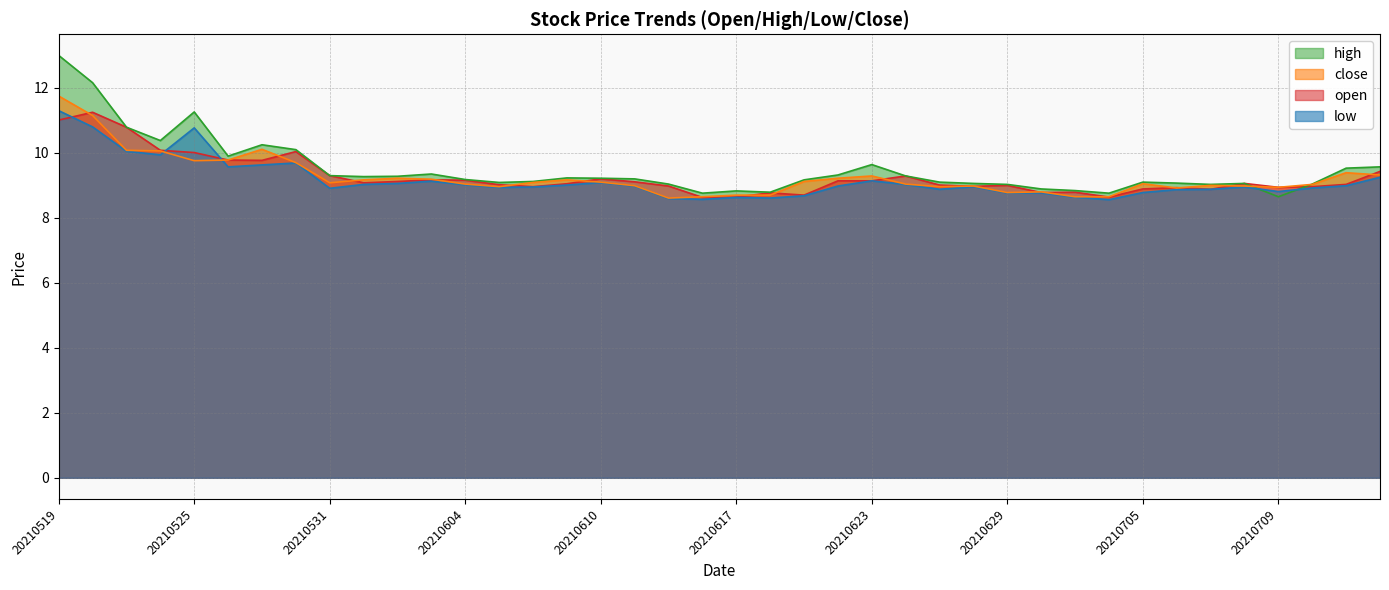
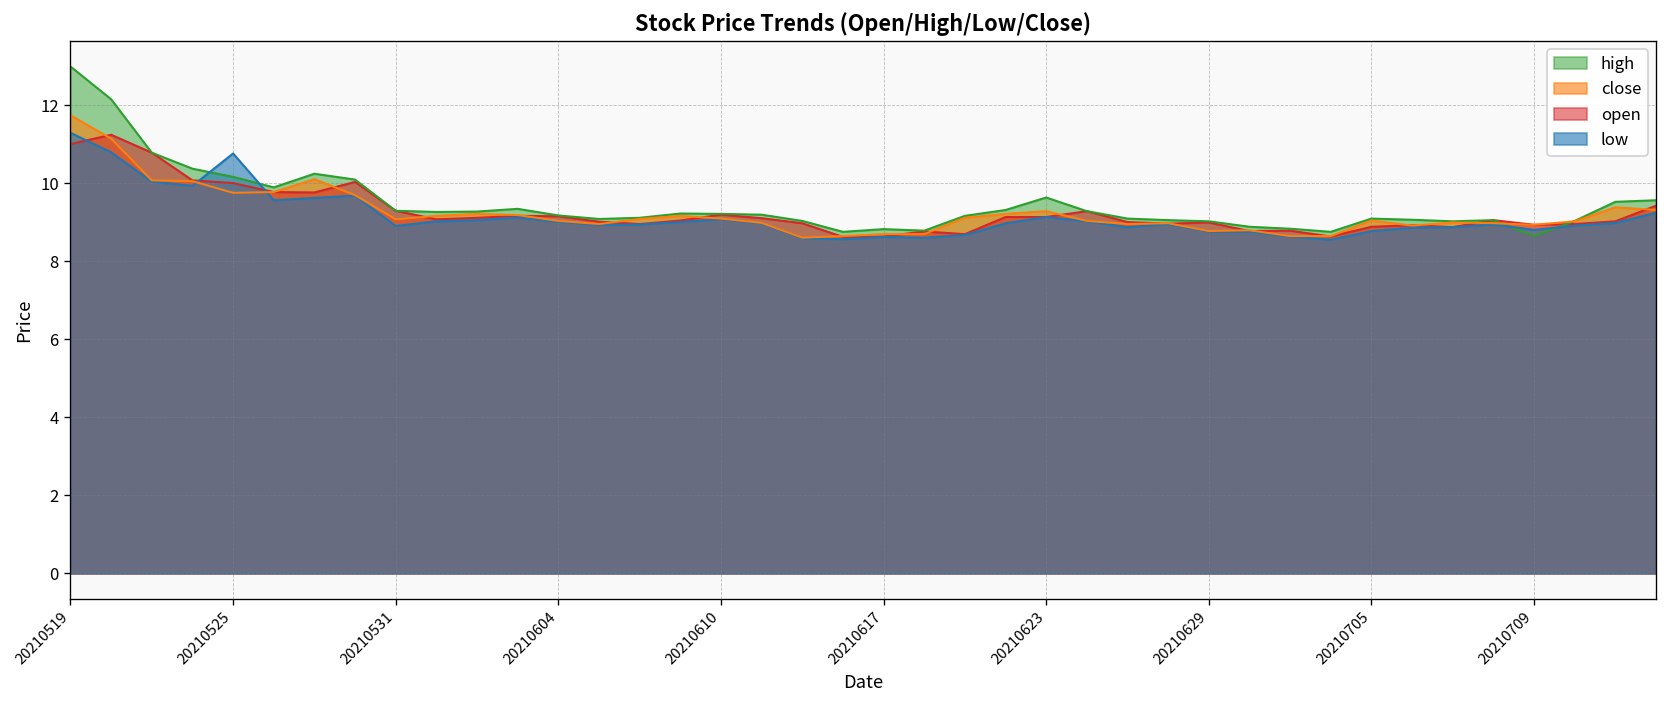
high, 20210525: 11.3 -> 10.2
